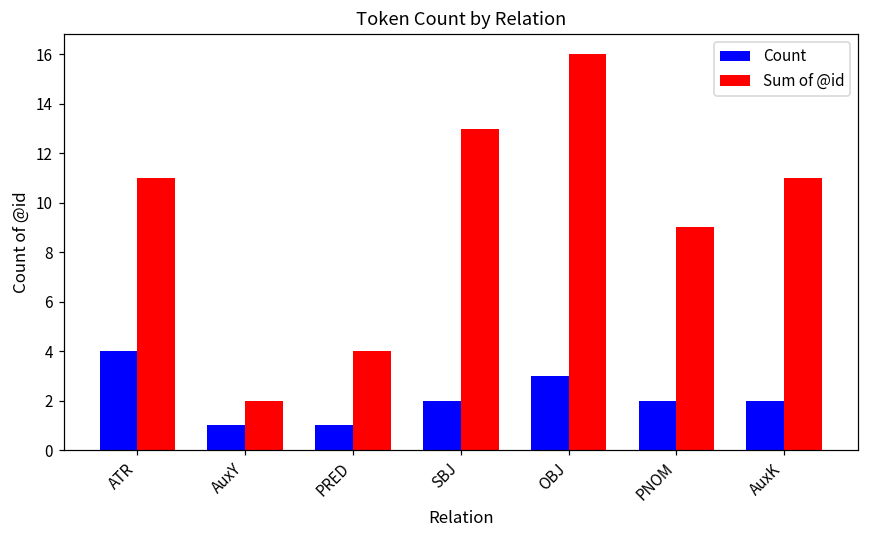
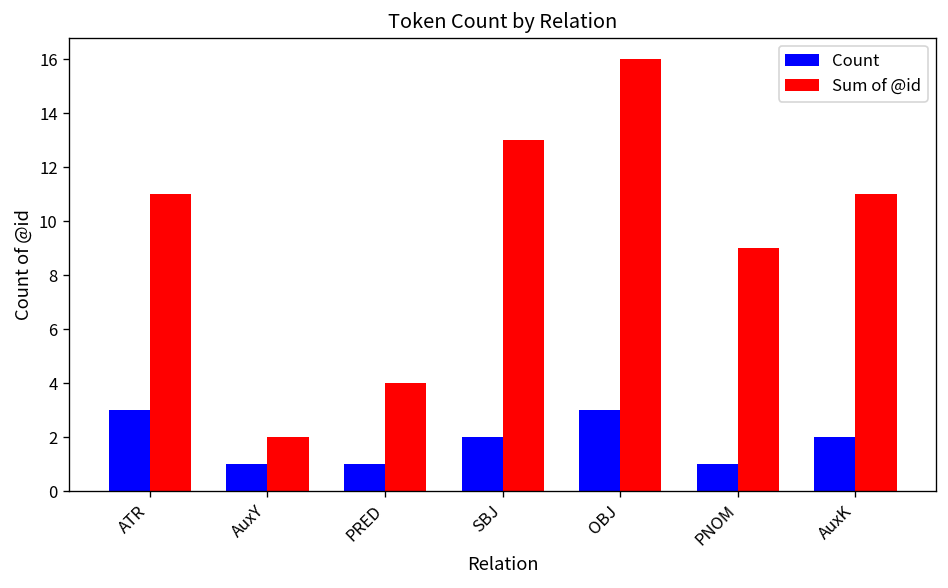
Count, ATR: 4 -> 3
Count, PNOM: 2 -> 1
